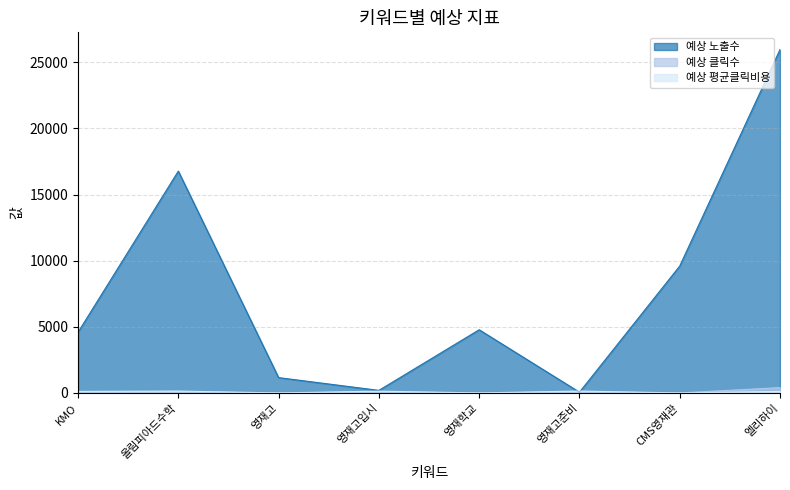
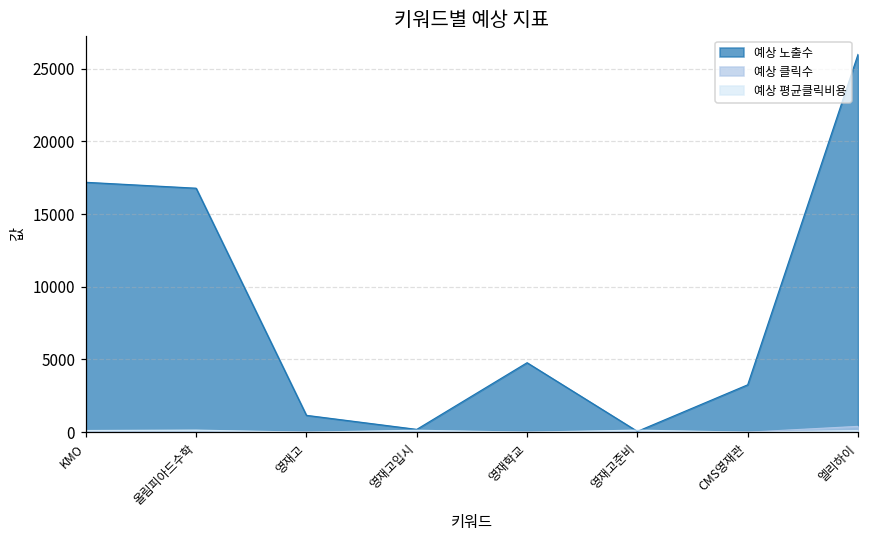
예상 노출수, KMO: 4600 -> 17200
예상 노출수, CMS영재관: 9600 -> 3300
